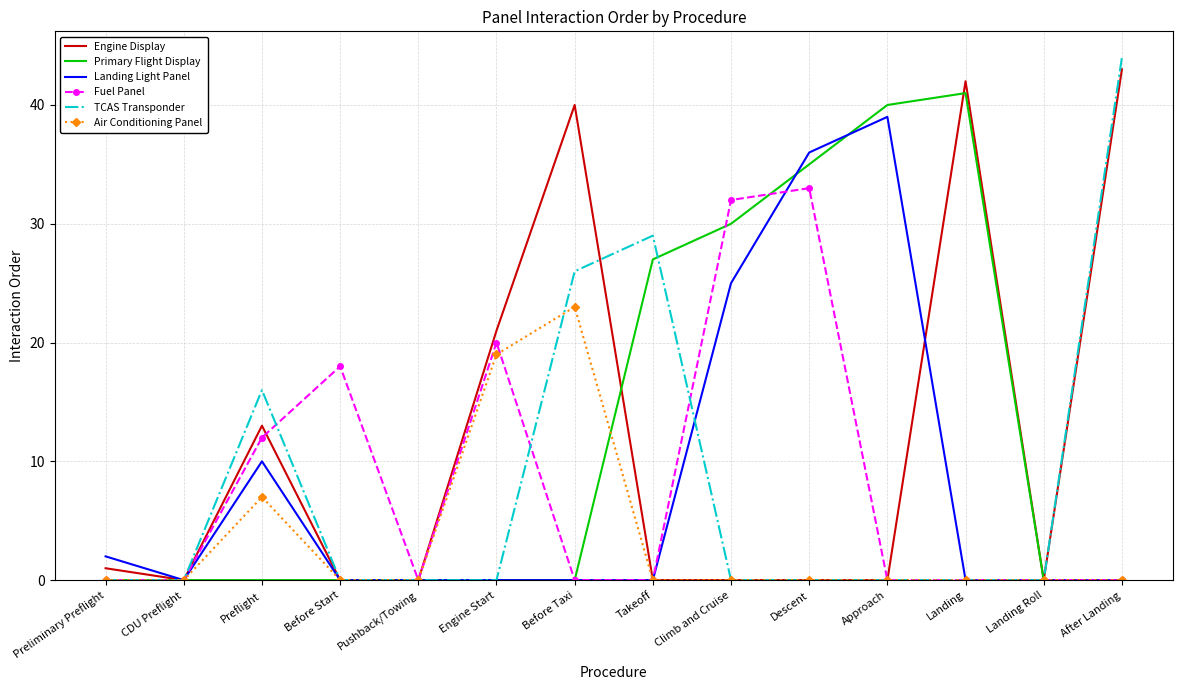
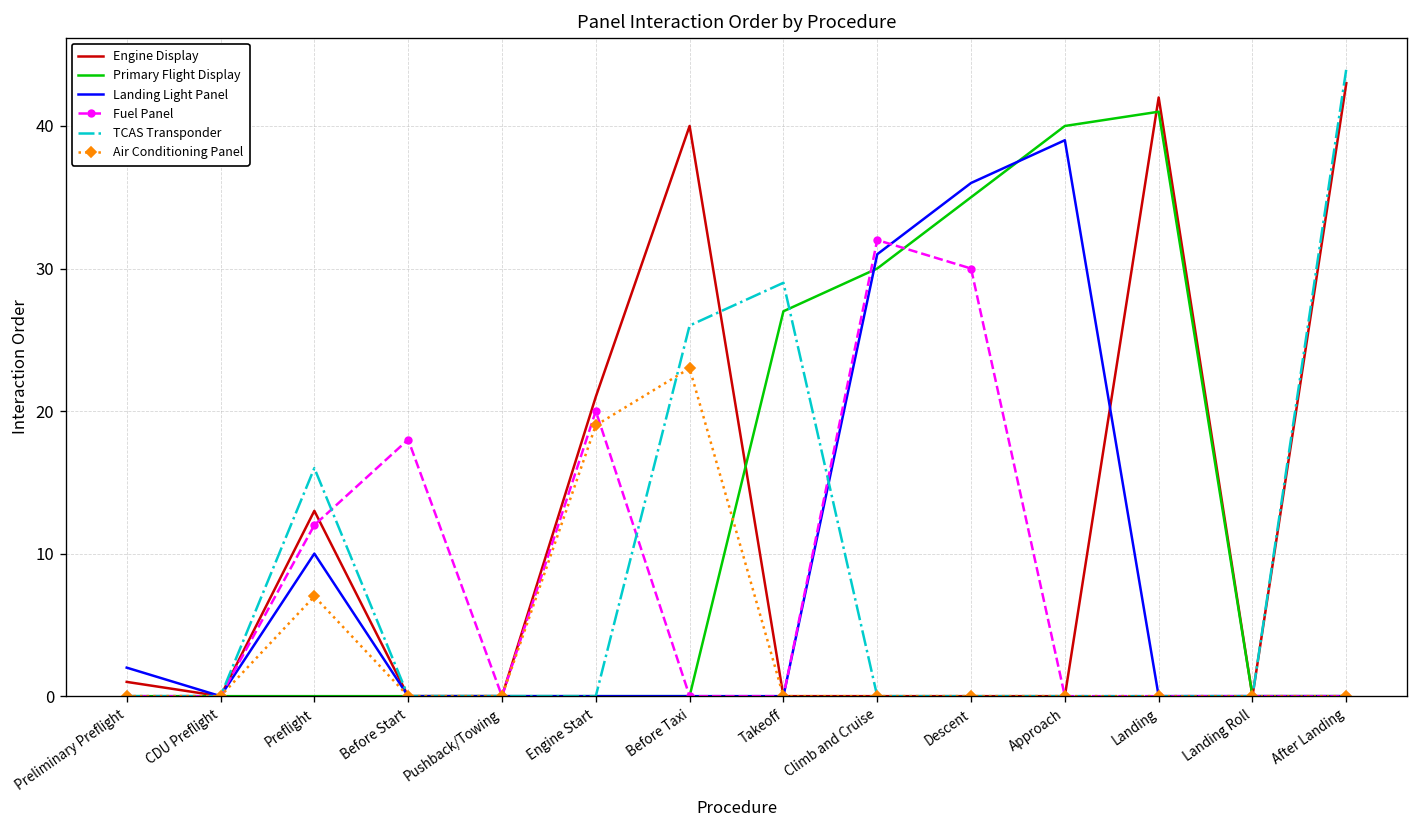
Landing Light Panel, Climb and Cruise: 25 -> 31
Fuel Panel, Descent: 33 -> 30
